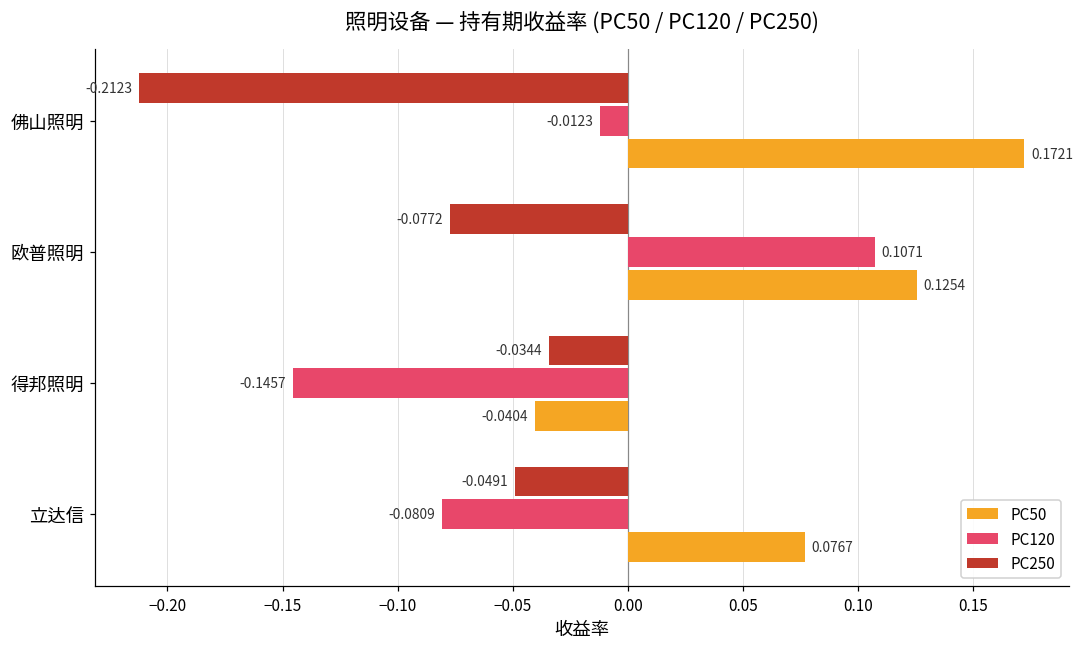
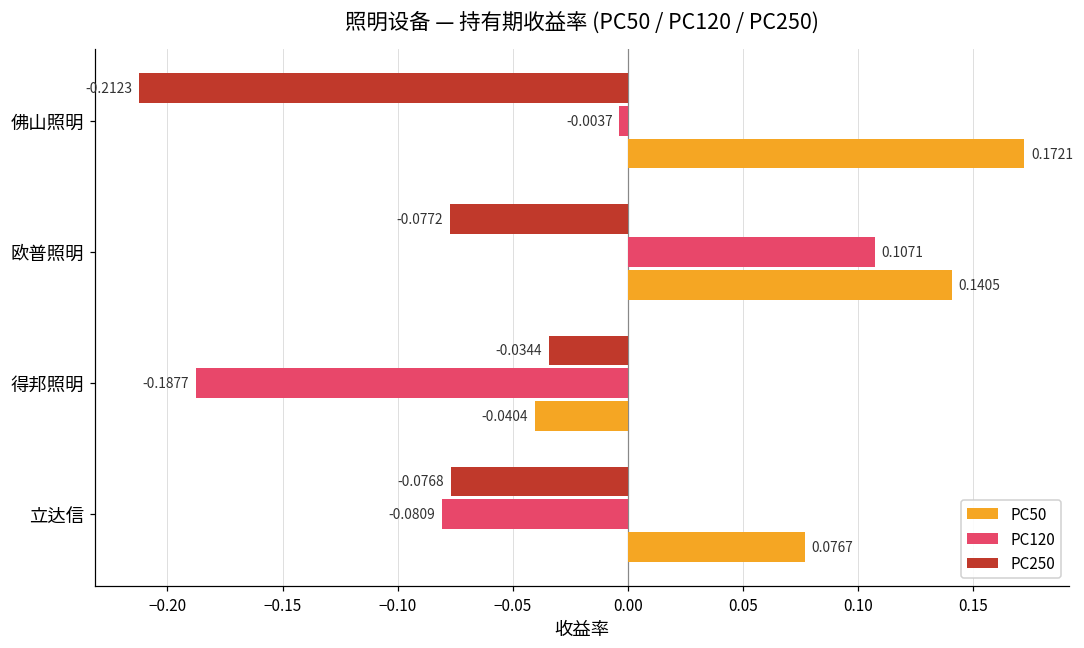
PC120, 佛山照明: -0.0123 -> -0.0037
PC50, 欧普照明: 0.1254 -> 0.1405
PC120, 得邦照明: -0.1457 -> -0.1877
PC250, 立达信: -0.0491 -> -0.0768
